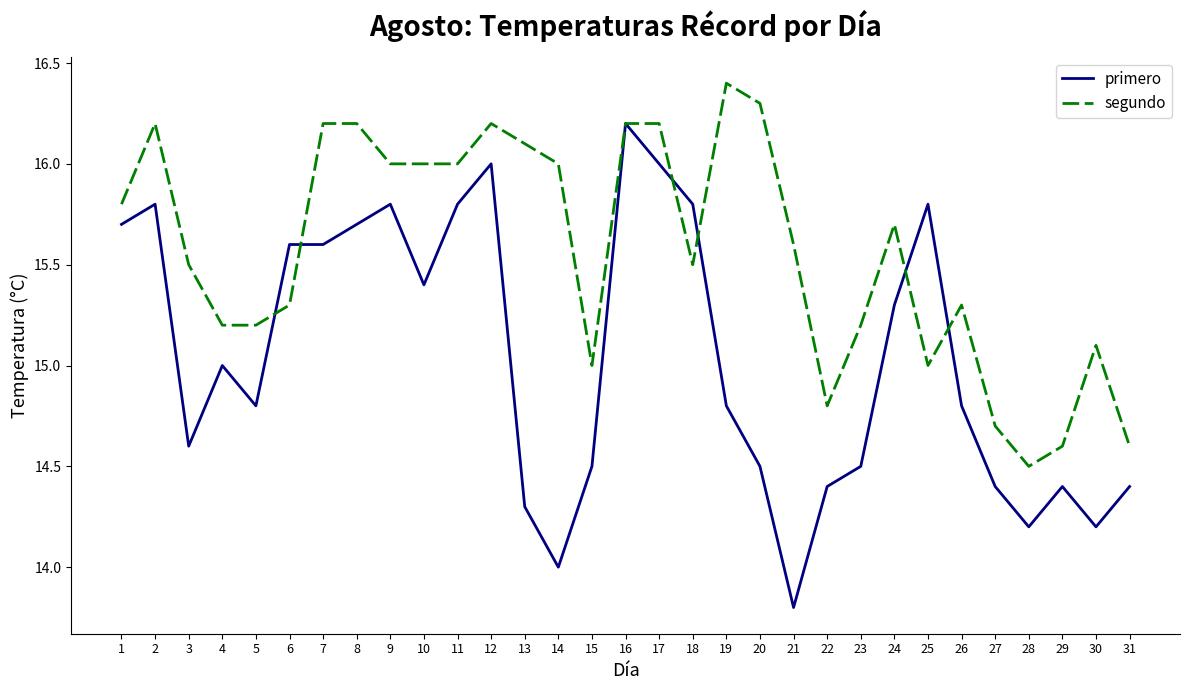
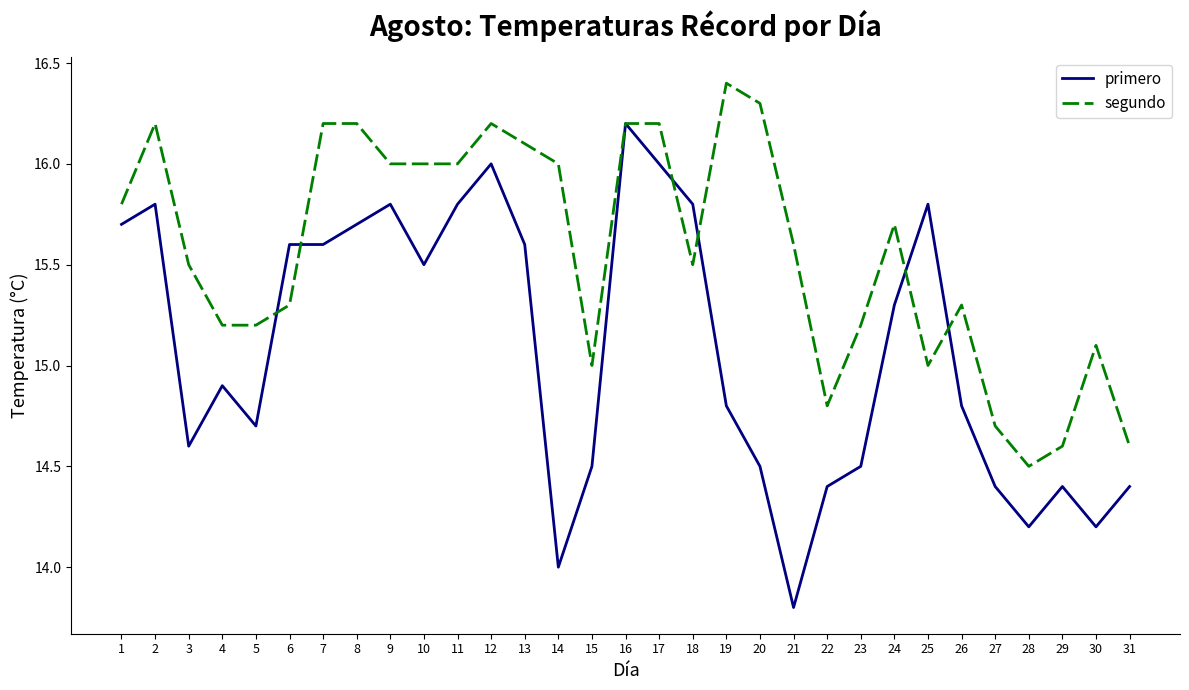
primero, 4: 15.0 -> 14.9
primero, 5: 14.8 -> 14.7
primero, 10: 15.4 -> 15.5
primero, 13: 14.3 -> 15.6
